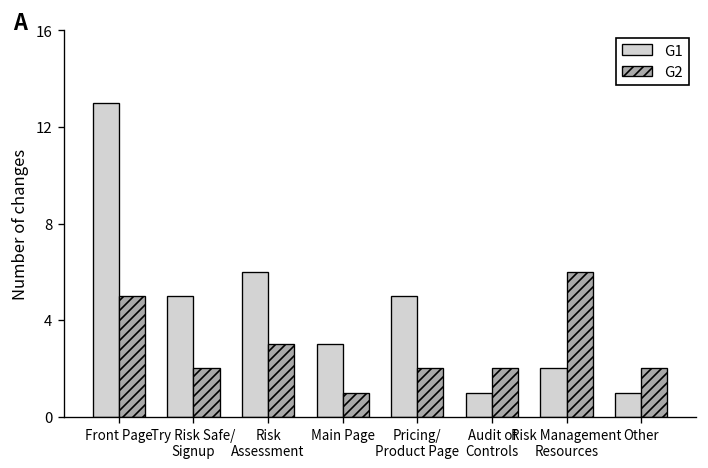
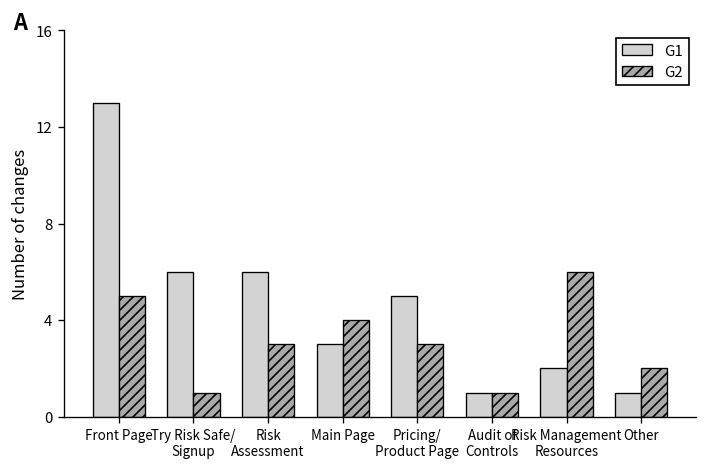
G1, Try Risk Safe/ Signup: 5 -> 6
G2, Try Risk Safe/ Signup: 2 -> 1
G2, Main Page: 1 -> 4
G2, Pricing/ Product Page: 2 -> 3
G2, Audit of Controls: 2 -> 1
